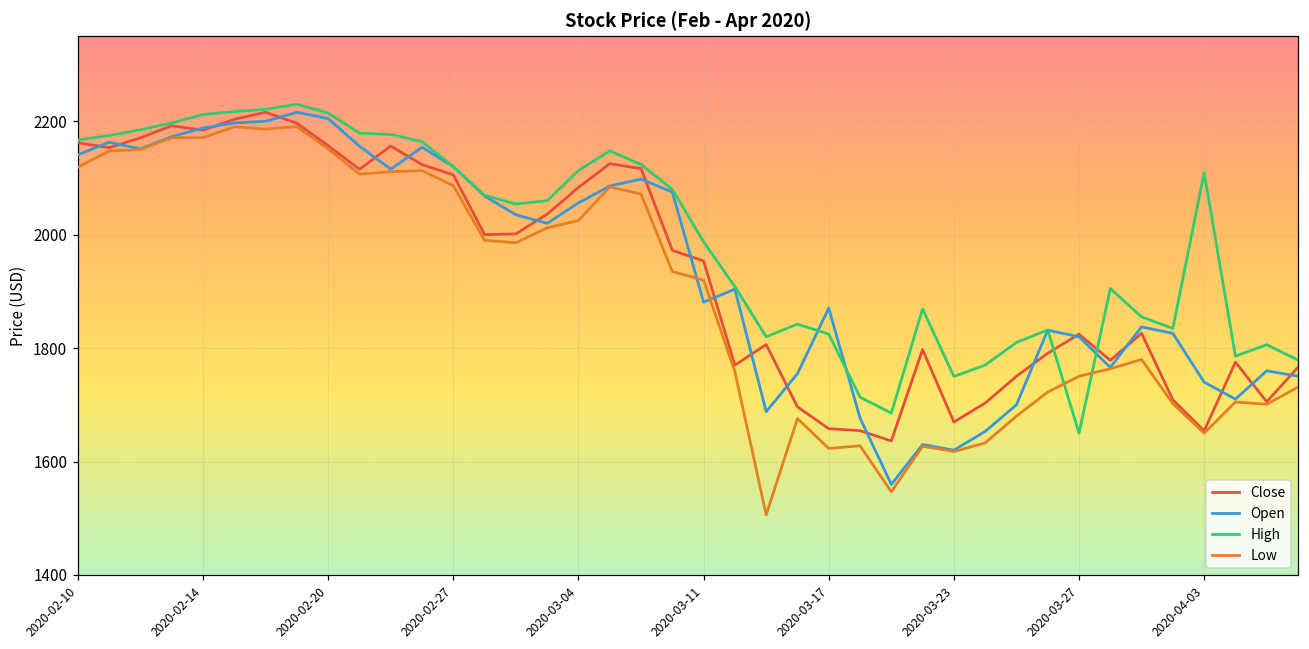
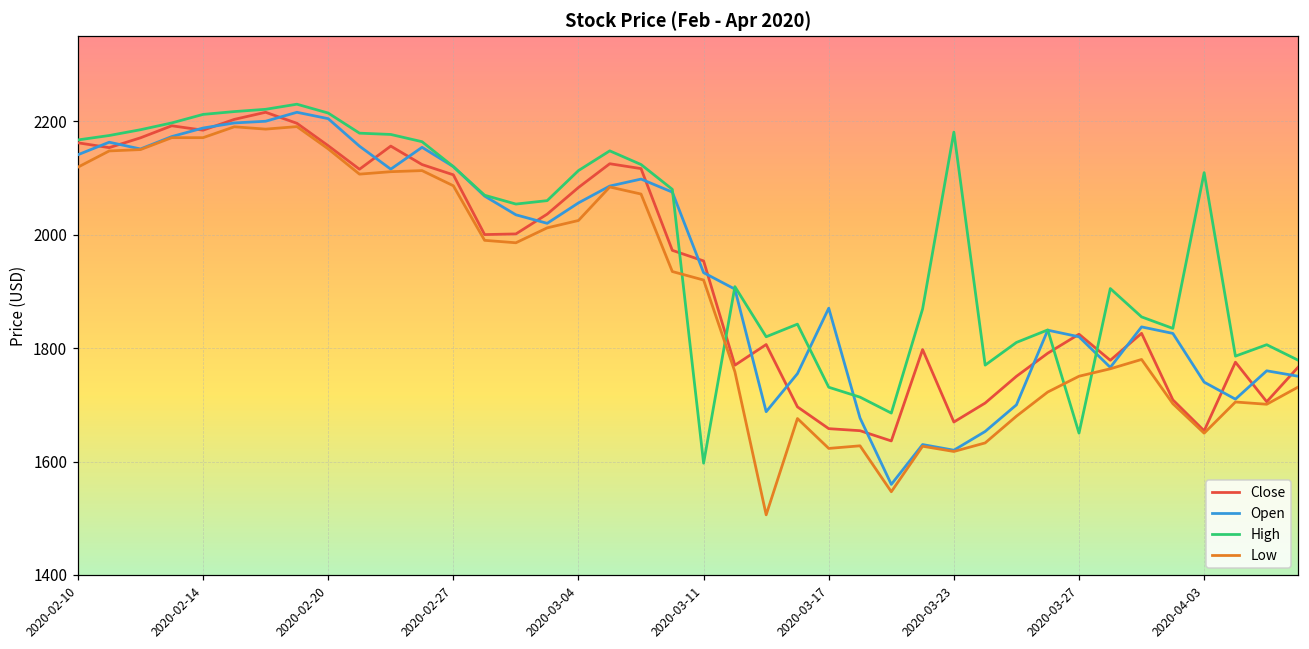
Open, 2020-03-11: 1880 -> 1930
High, 2020-03-11: 1990 -> 1600
High, 2020-03-17: 1820 -> 1730
High, 2020-03-23: 1750 -> 2180
